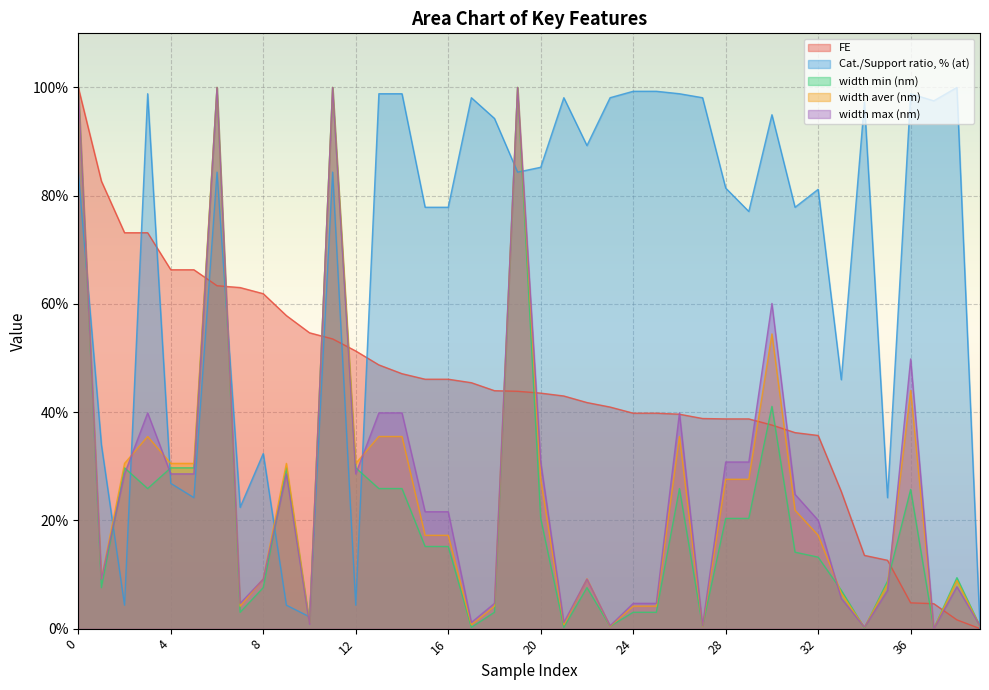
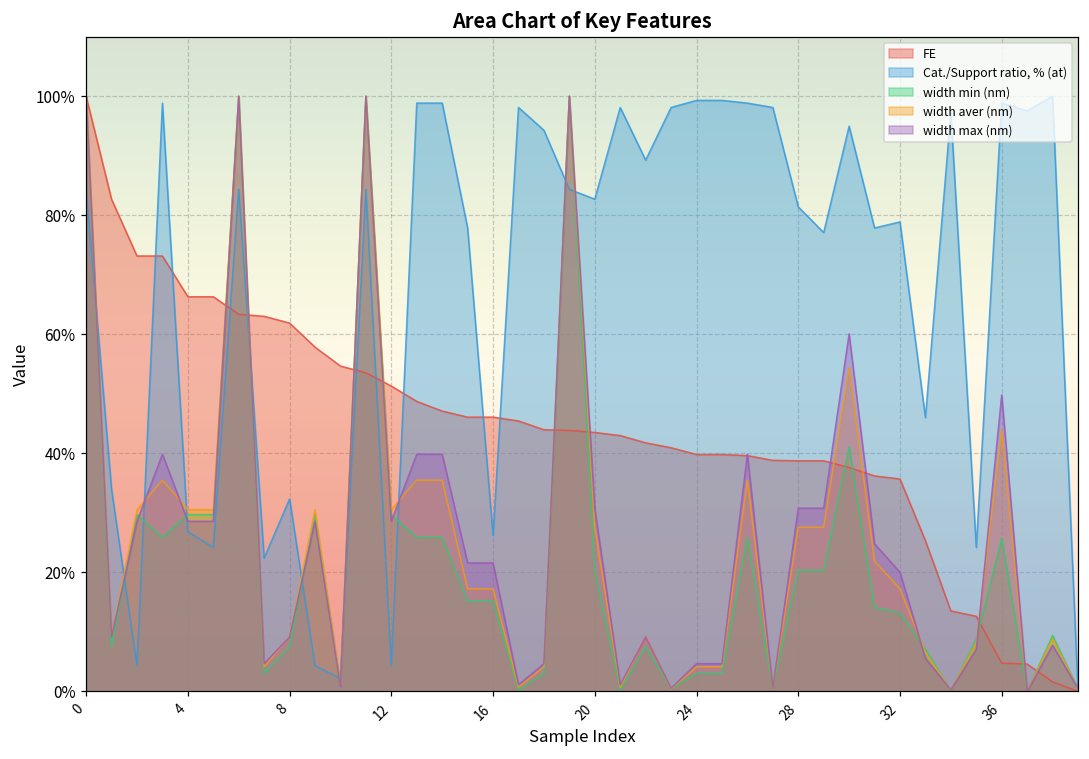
Cat./Support ratio, % (at), 16: 78% -> 26%
Cat./Support ratio, % (at), 20: 85% -> 83%
Cat./Support ratio, % (at), 32: 81% -> 79%
